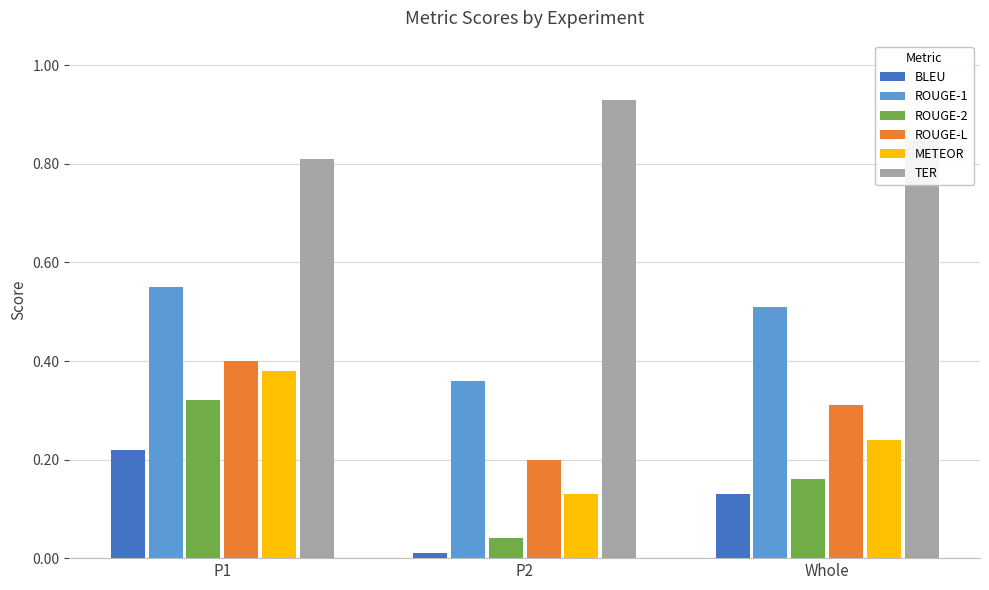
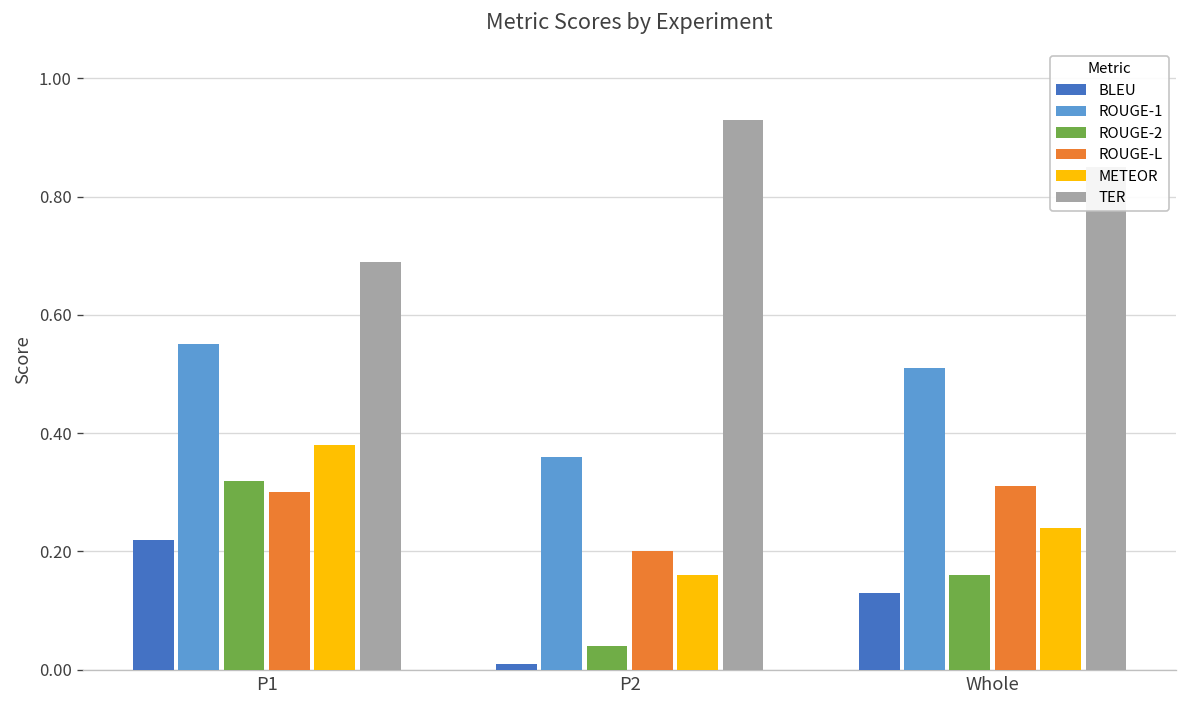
ROUGE-L, P1: 0.4 -> 0.3
TER, P1: 0.81 -> 0.69
METEOR, P2: 0.13 -> 0.16
